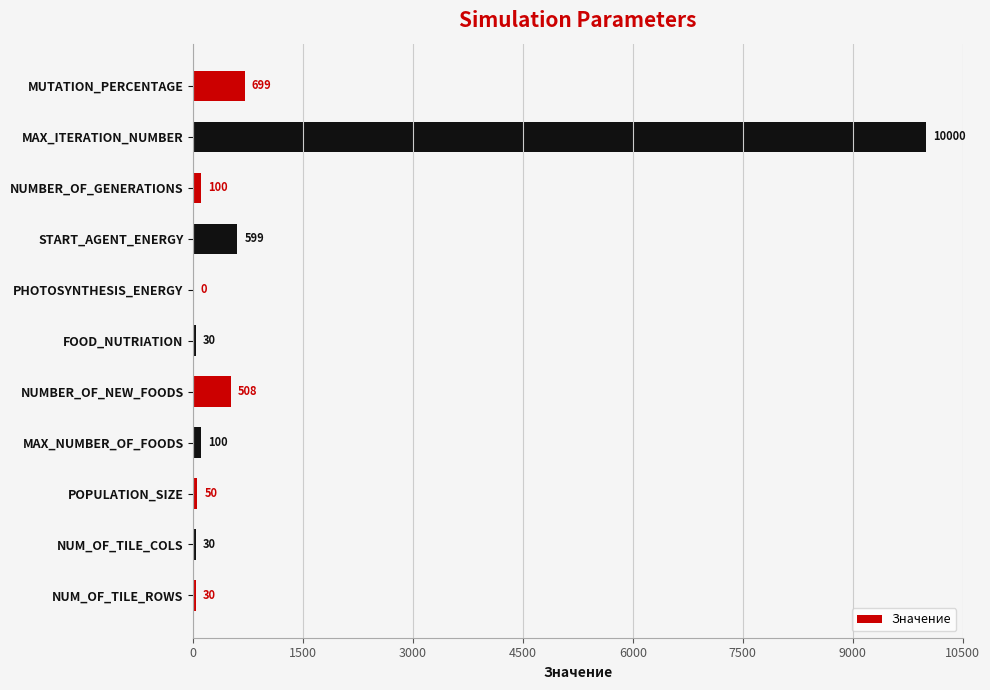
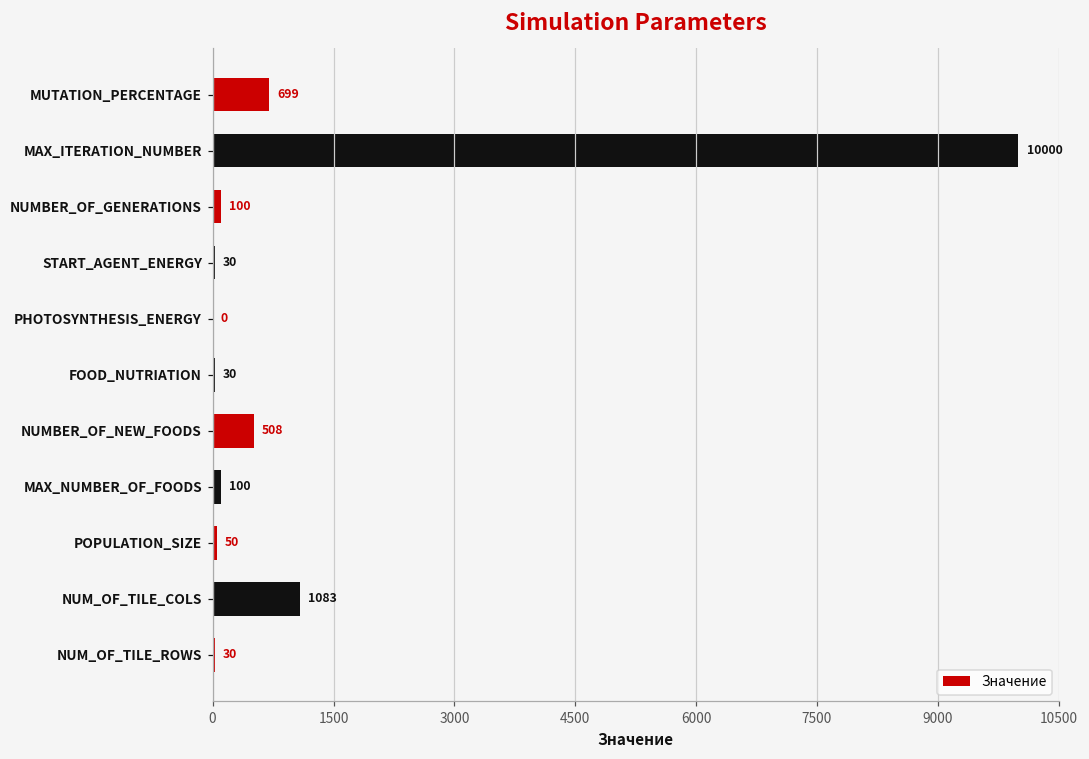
START_AGENT_ENERGY: 599 -> 30
NUM_OF_TILE_COLS: 30 -> 1083
